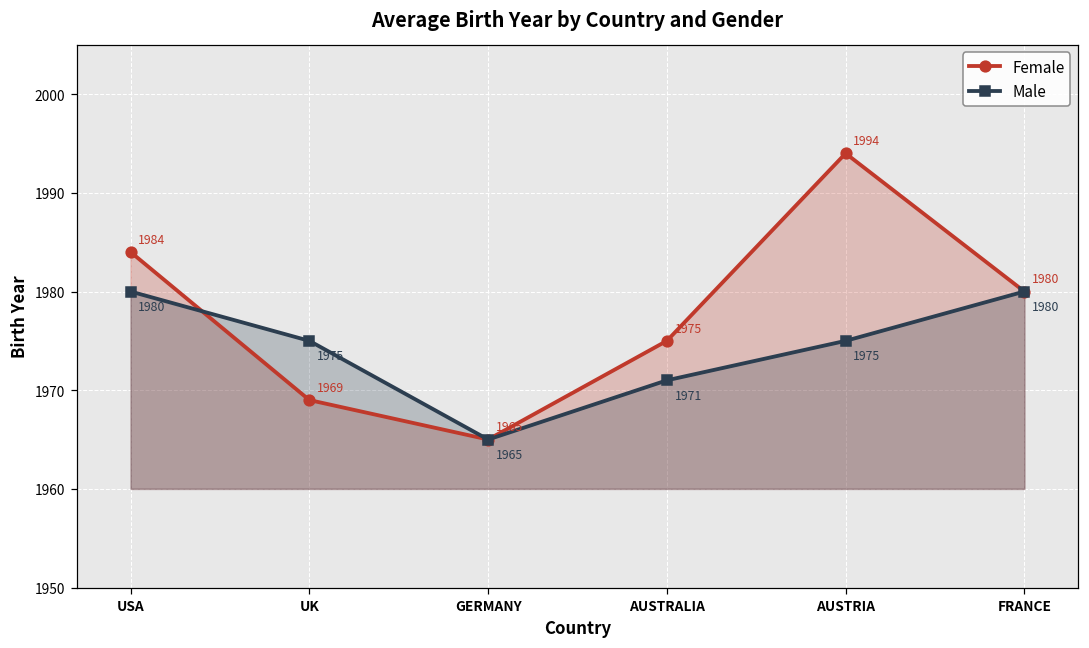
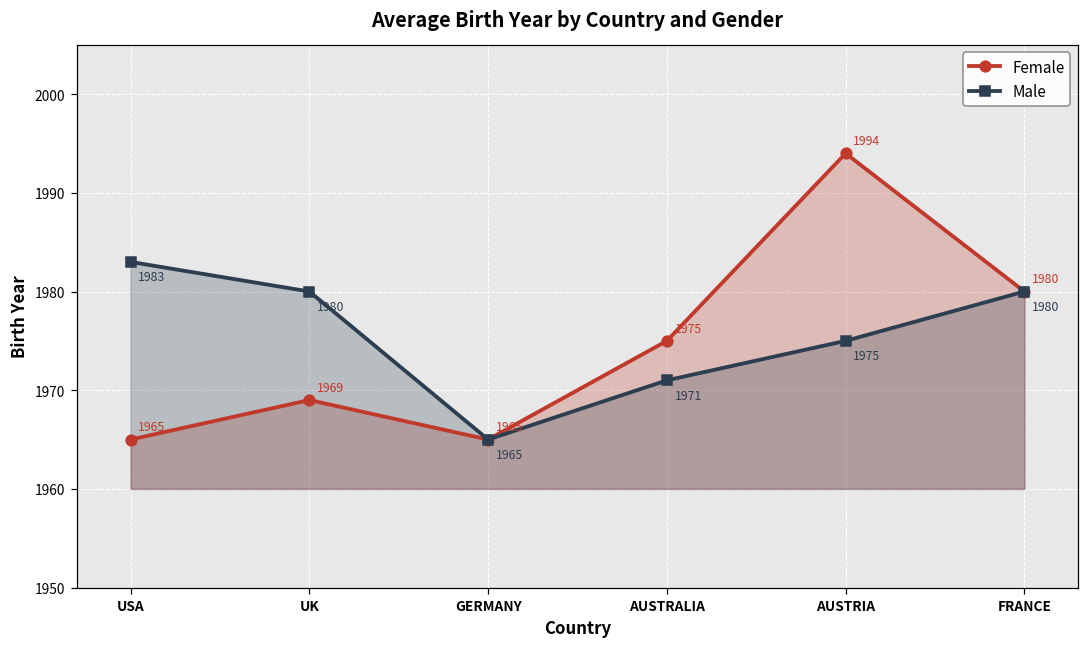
Female, USA: 1984 -> 1965
Male, USA: 1980 -> 1983
Male, UK: 1975 -> 1980
